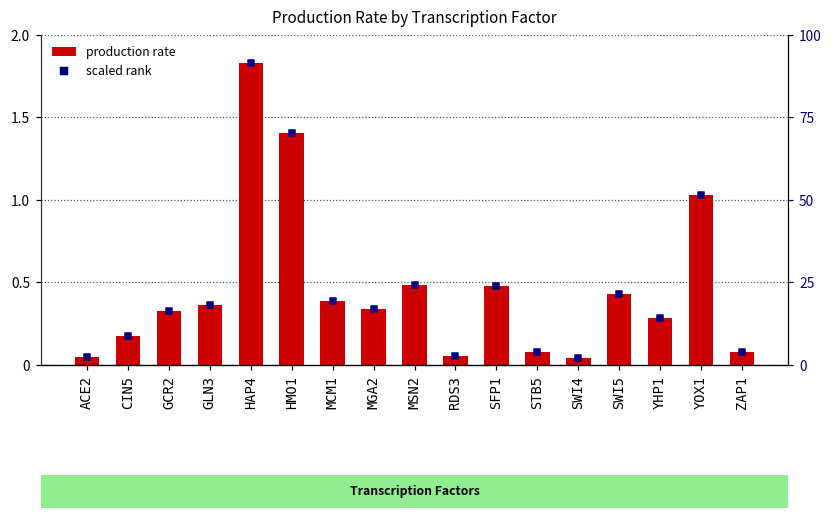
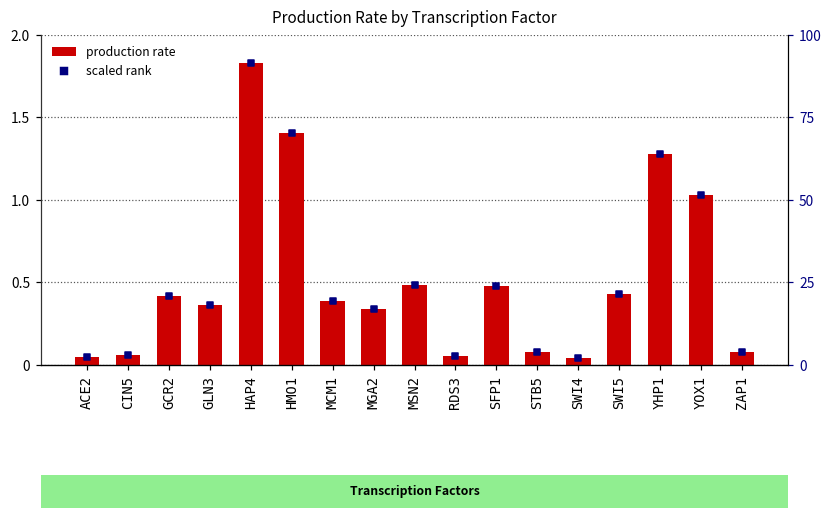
CIN5: 0.18 -> 0.06
GCR2: 0.33 -> 0.42
YHP1: 0.28 -> 1.28
